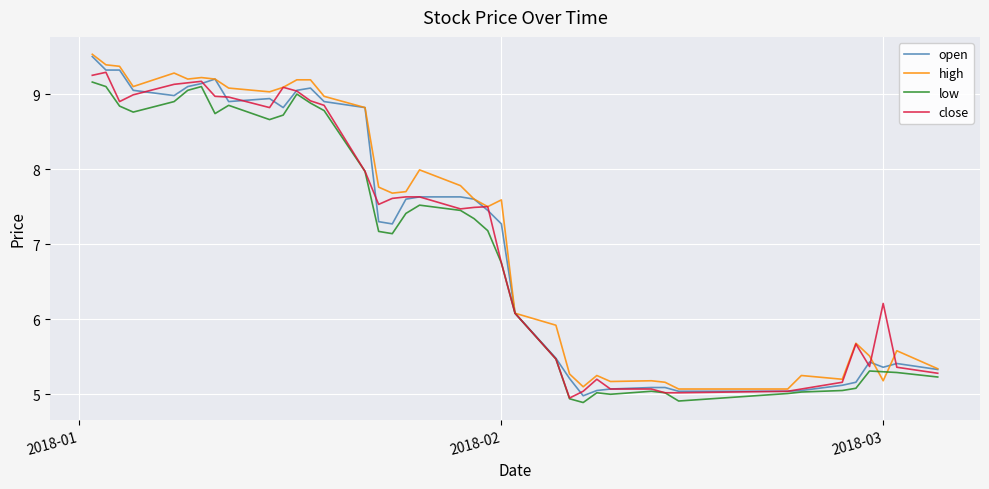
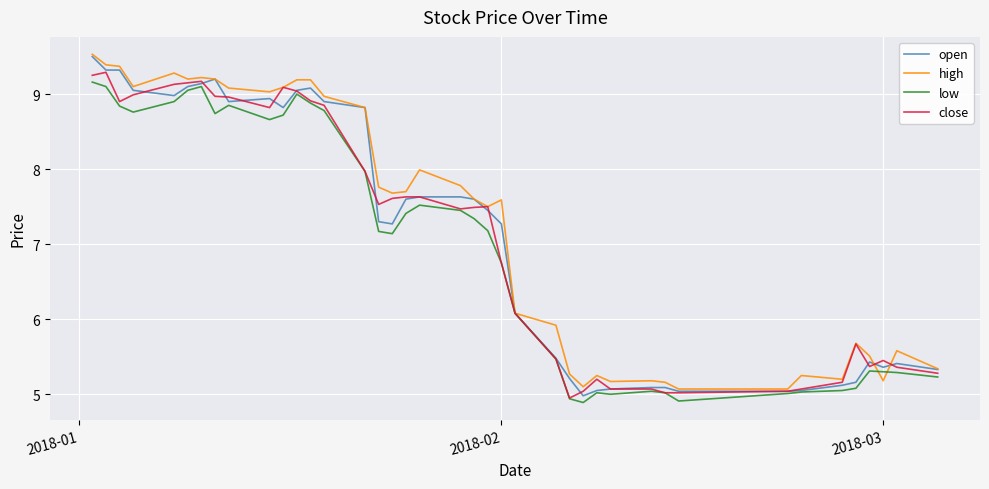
close, 2018-03: 6.2 -> 5.5
